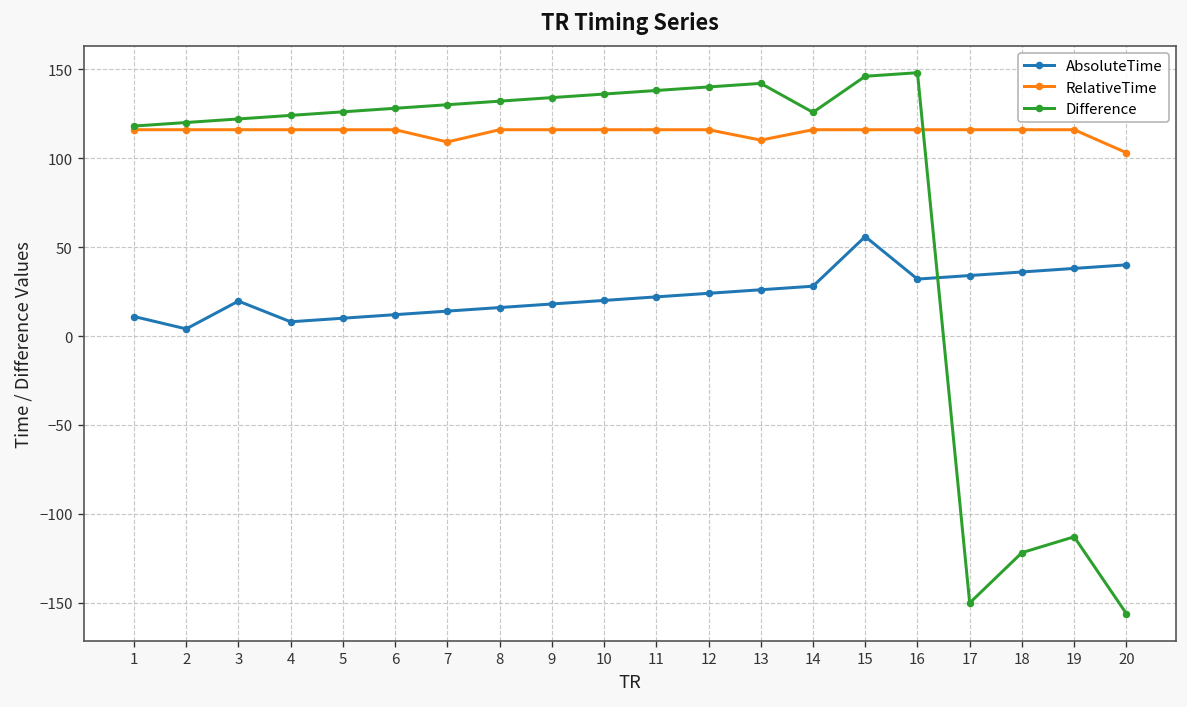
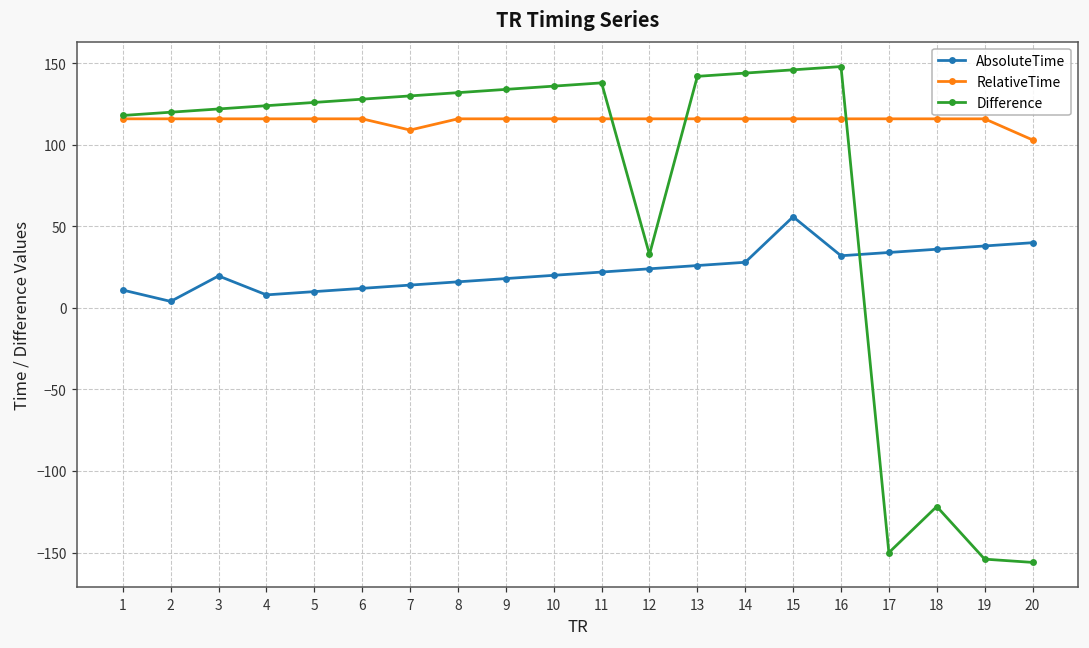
Difference, 12: 140 -> 33
RelativeTime, 13: 110 -> 116
Difference, 14: 126 -> 144
Difference, 19: -113 -> -154
